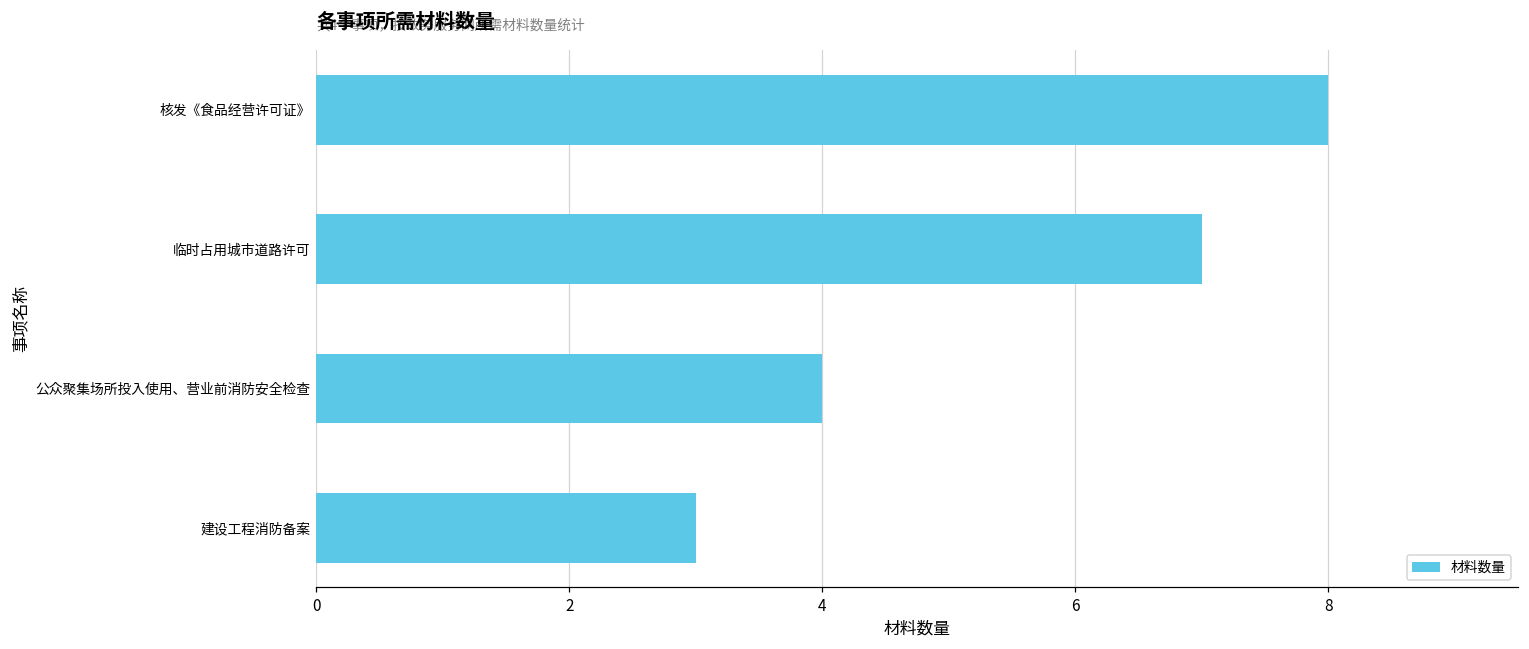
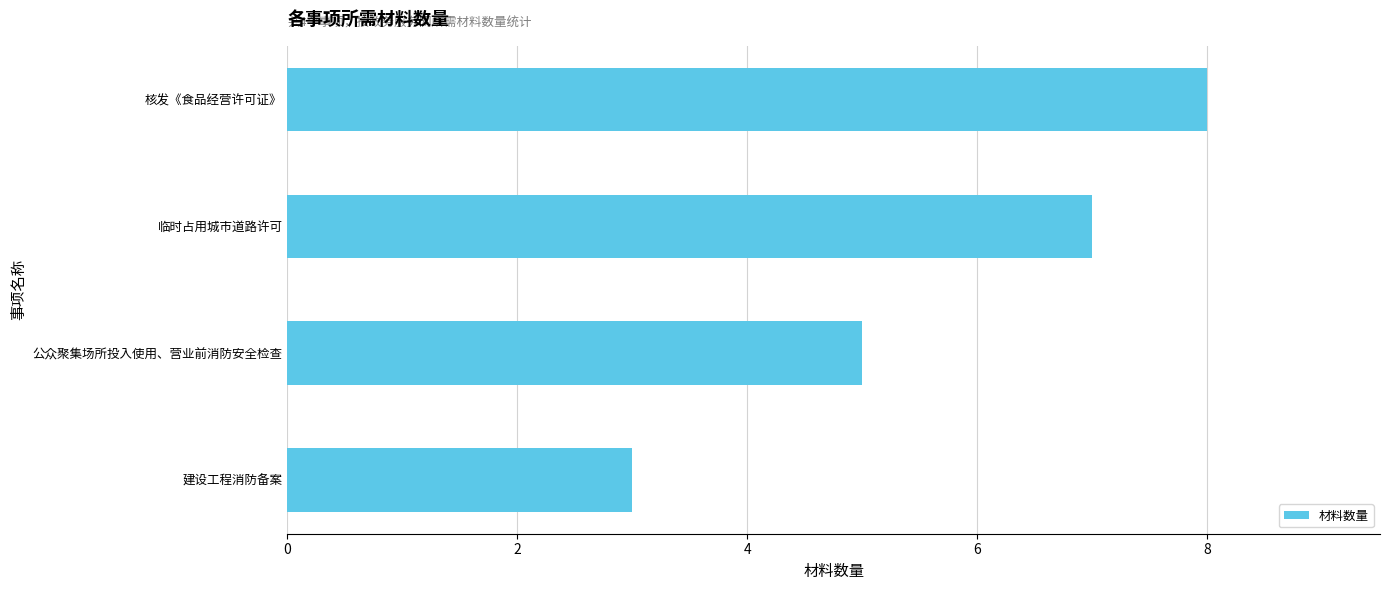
公众聚集场所投入使用、营业前消防安全检查: 4 -> 5
